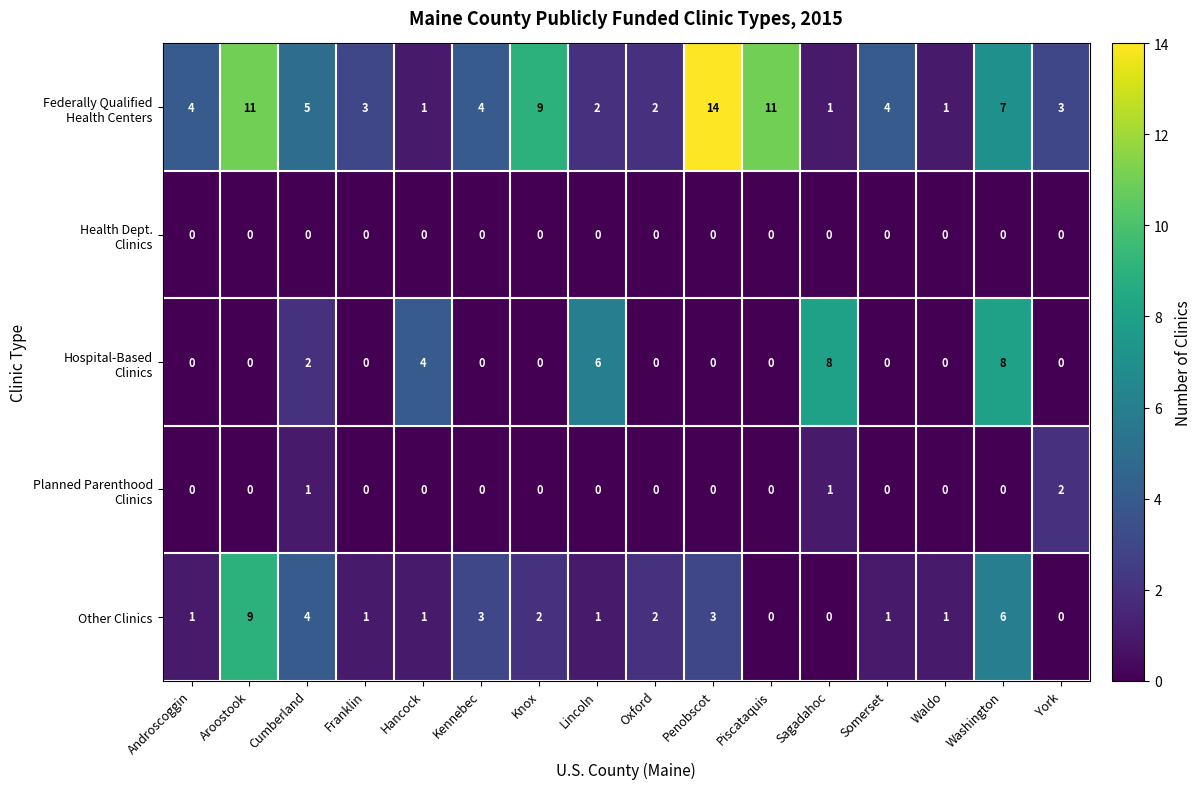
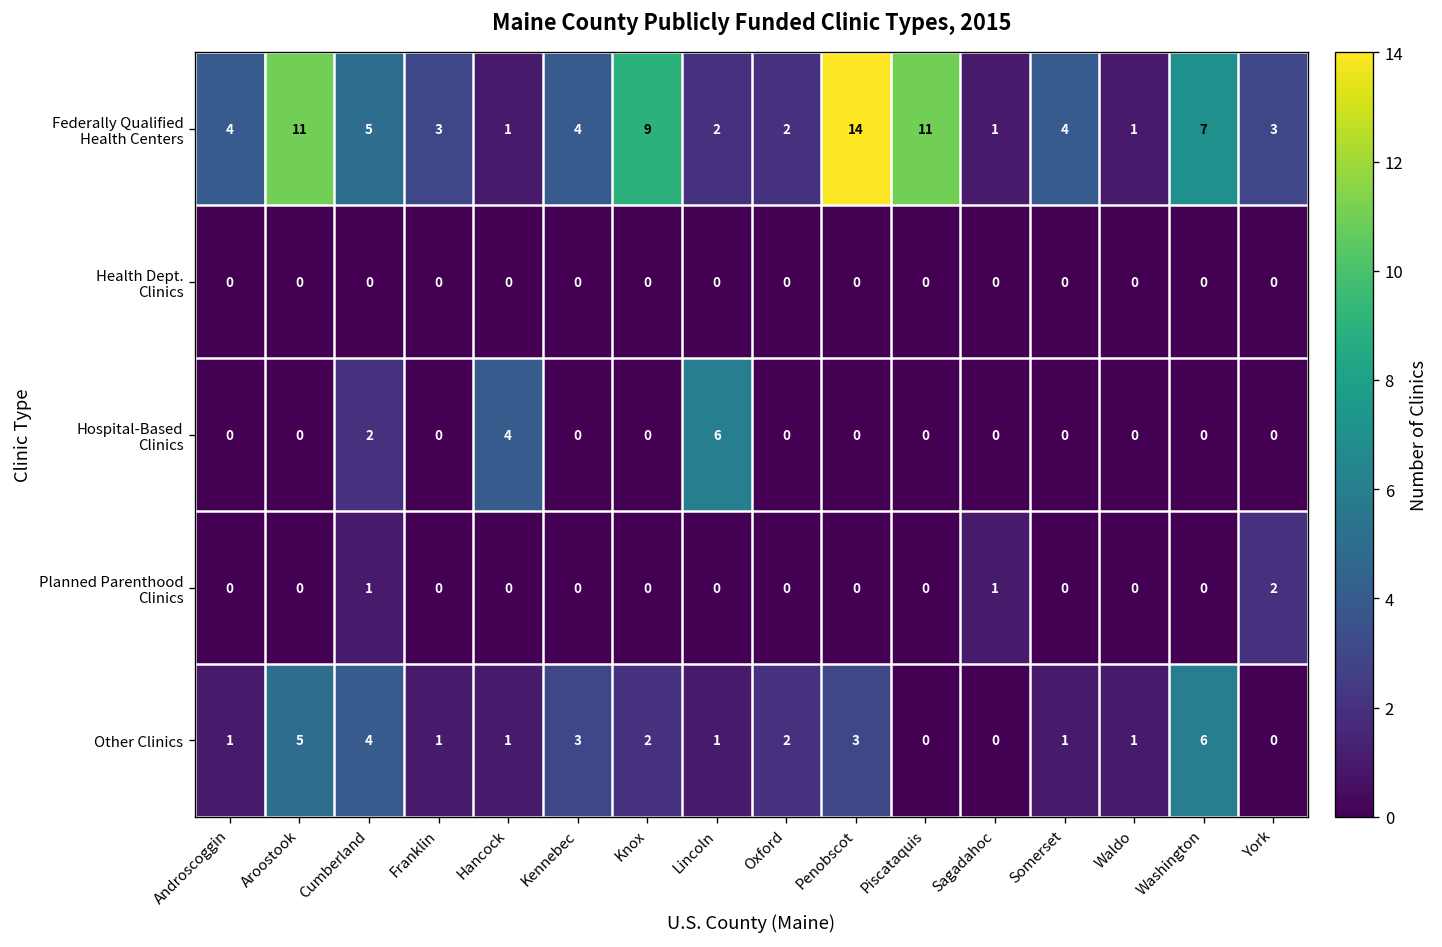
Hospital-Based Clinics, Sagadahoc: 8 -> 0
Hospital-Based Clinics, Washington: 8 -> 0
Other Clinics, Aroostook: 9 -> 5
